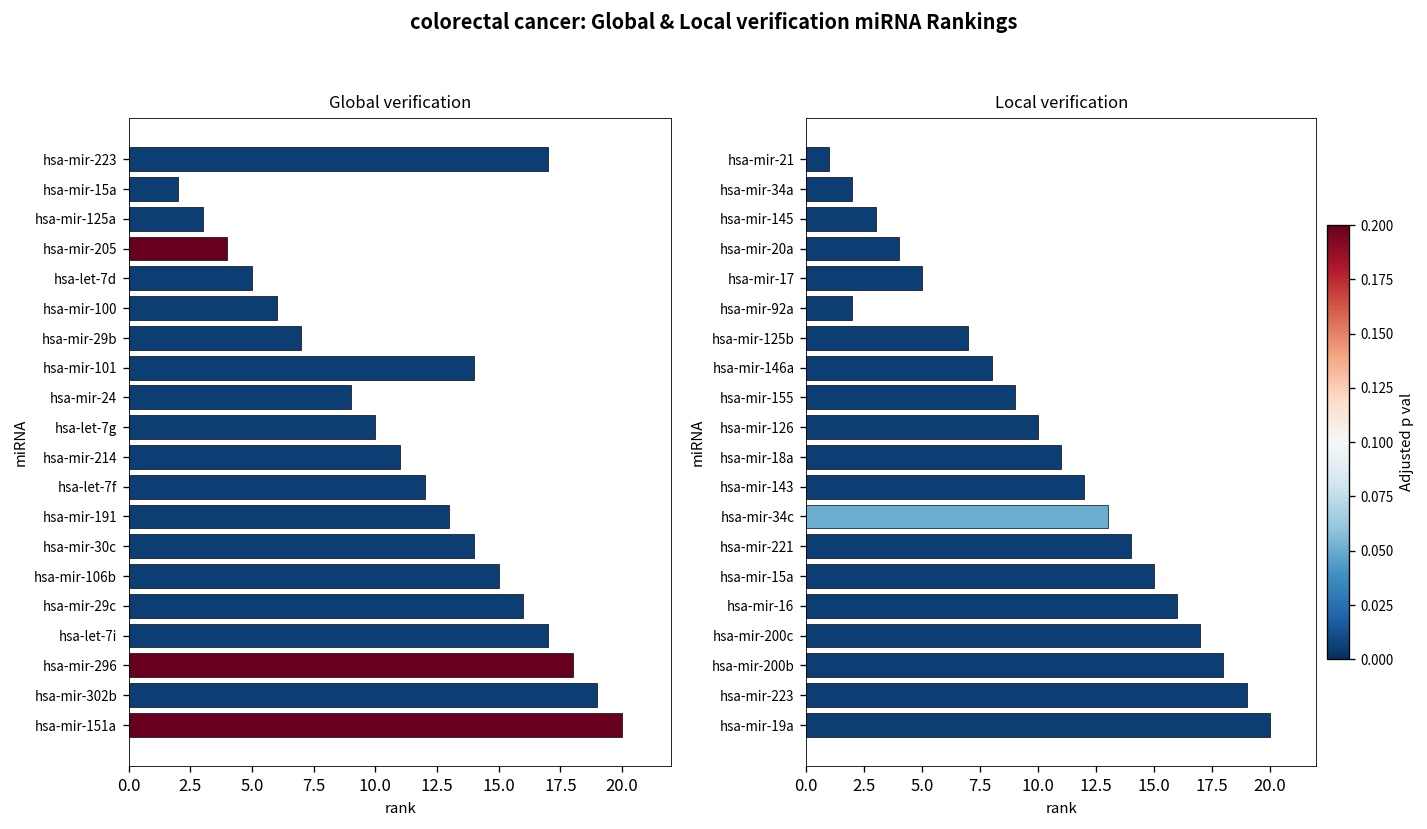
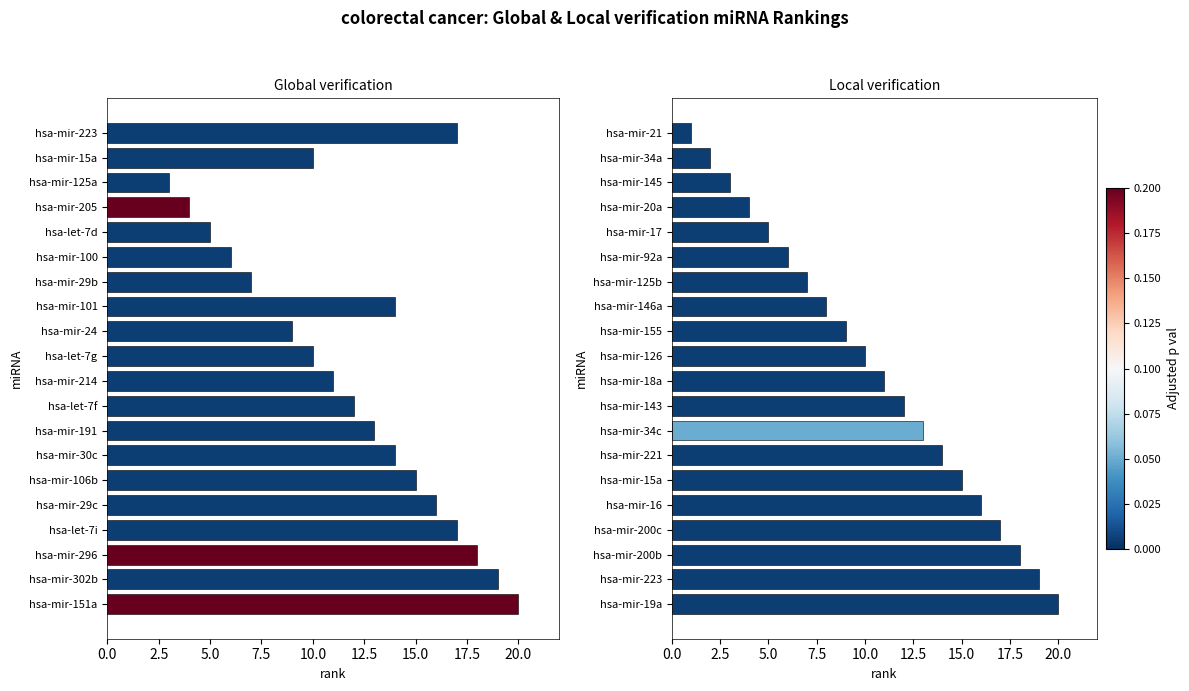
Global verification, hsa-mir-15a: 2 -> 10
Local verification, hsa-mir-92a: 2 -> 6
